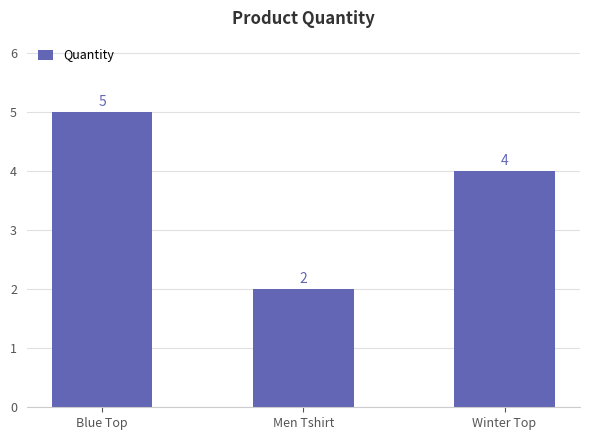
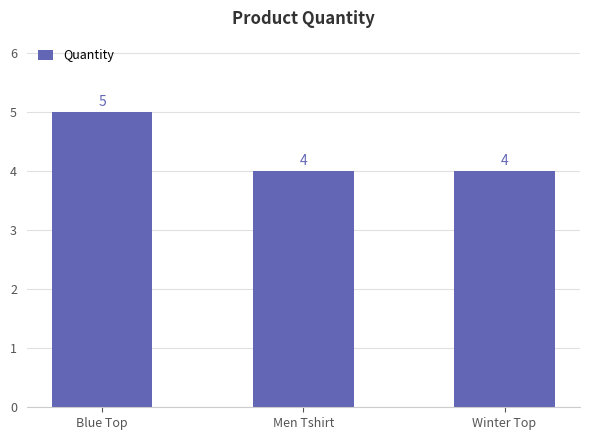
Men Tshirt: 2 -> 4
